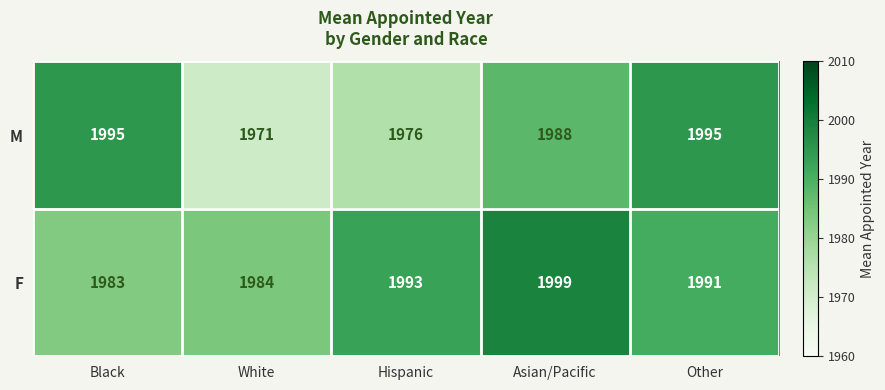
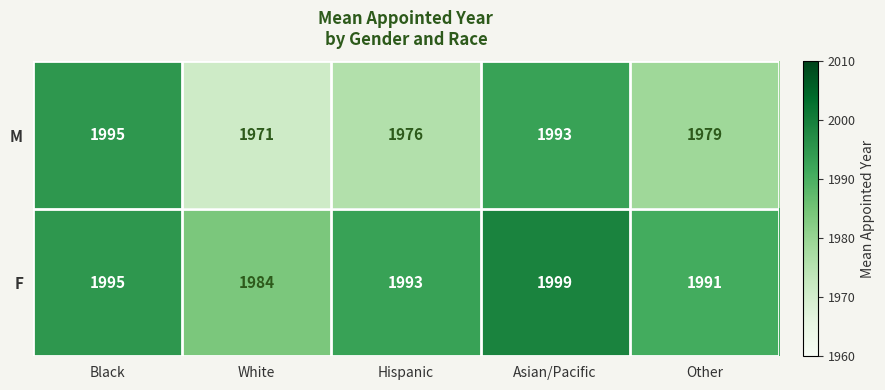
M, Asian/Pacific: 1988 -> 1993
M, Other: 1995 -> 1979
F, Black: 1983 -> 1995
